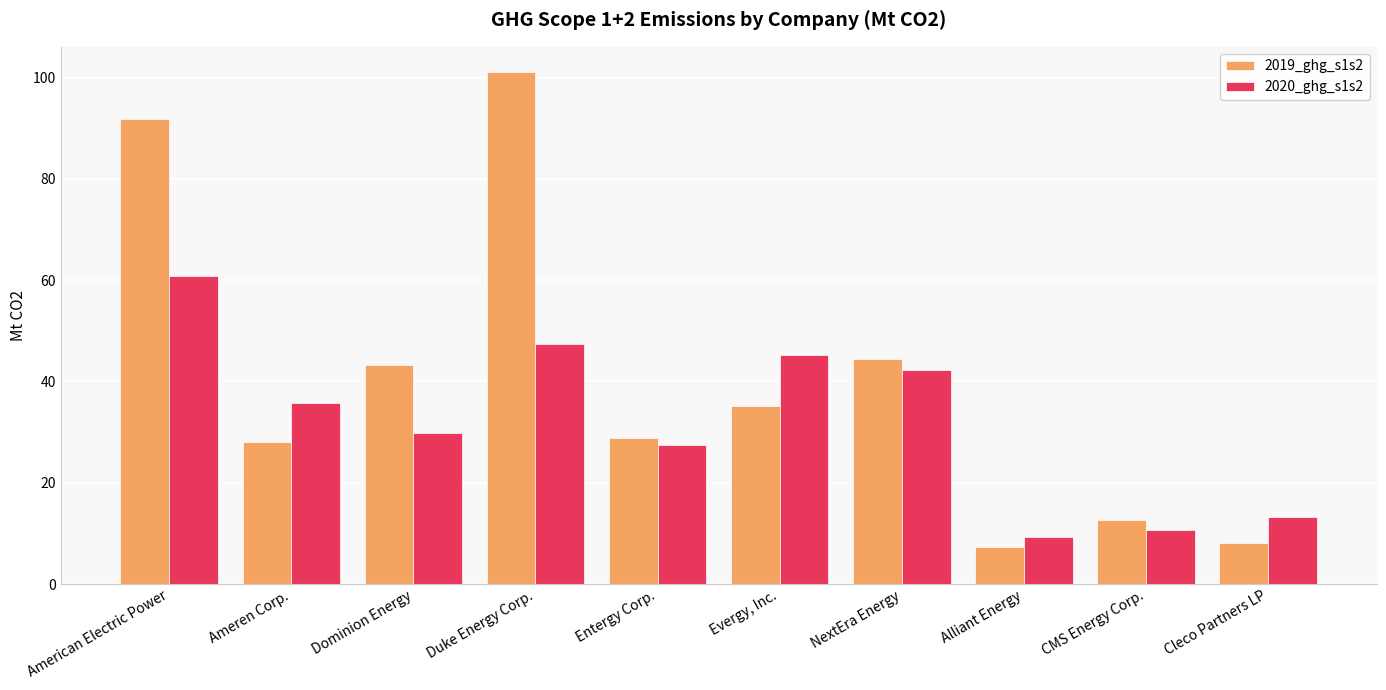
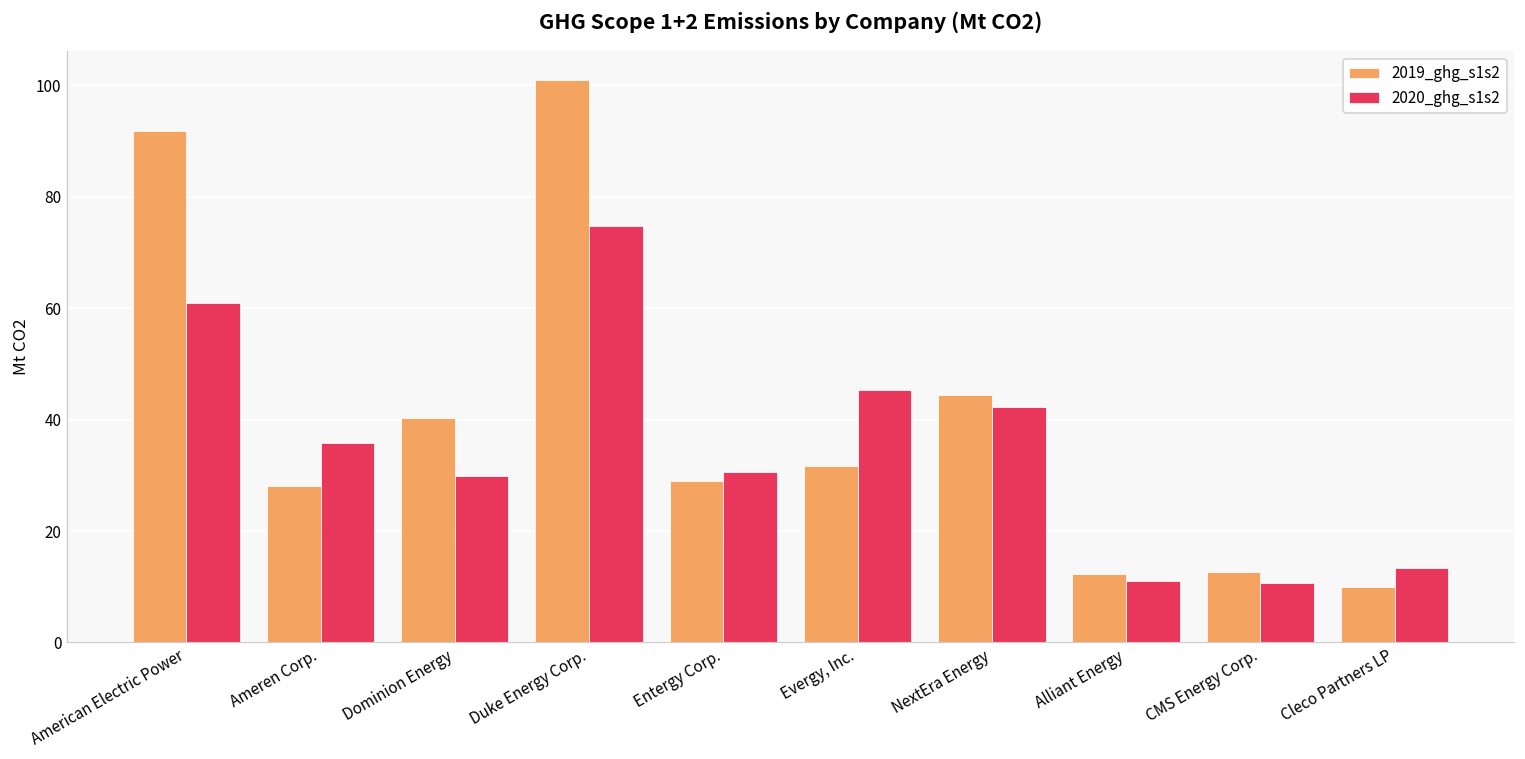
2019_ghg_s1s2, Dominion Energy: 43 -> 40
2020_ghg_s1s2, Duke Energy Corp.: 47 -> 75
2020_ghg_s1s2, Entergy Corp.: 27 -> 31
2019_ghg_s1s2, Evergy, Inc.: 35 -> 32
2019_ghg_s1s2, Alliant Energy: 7 -> 12
2020_ghg_s1s2, Alliant Energy: 9 -> 11
2019_ghg_s1s2, Cleco Partners LP: 8 -> 10
